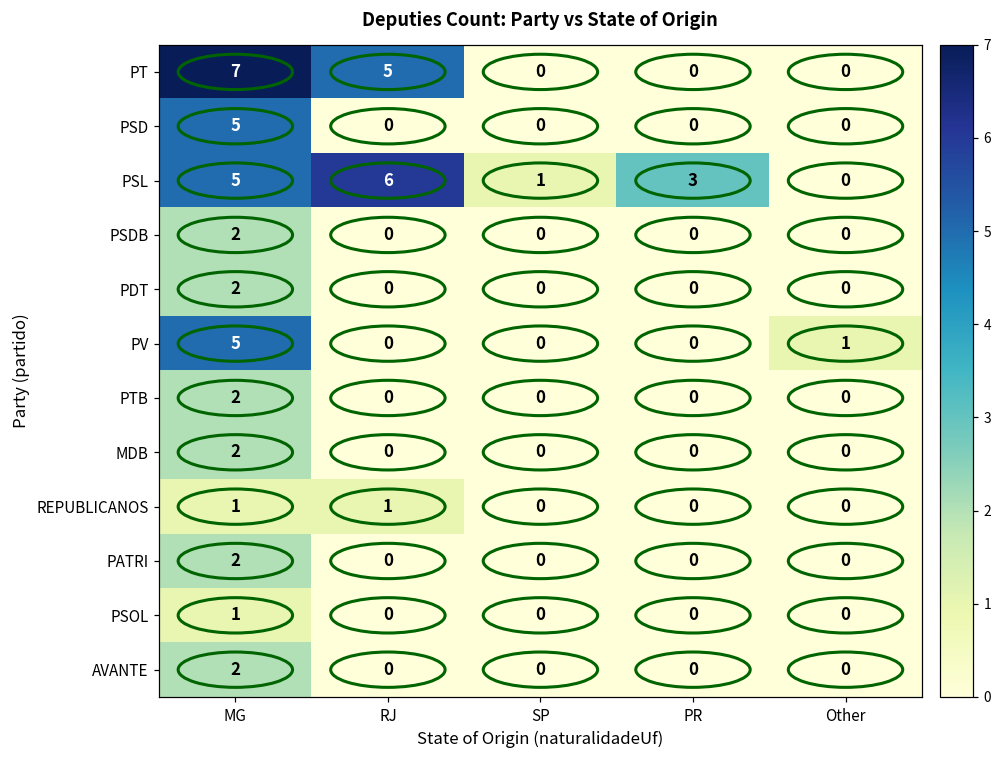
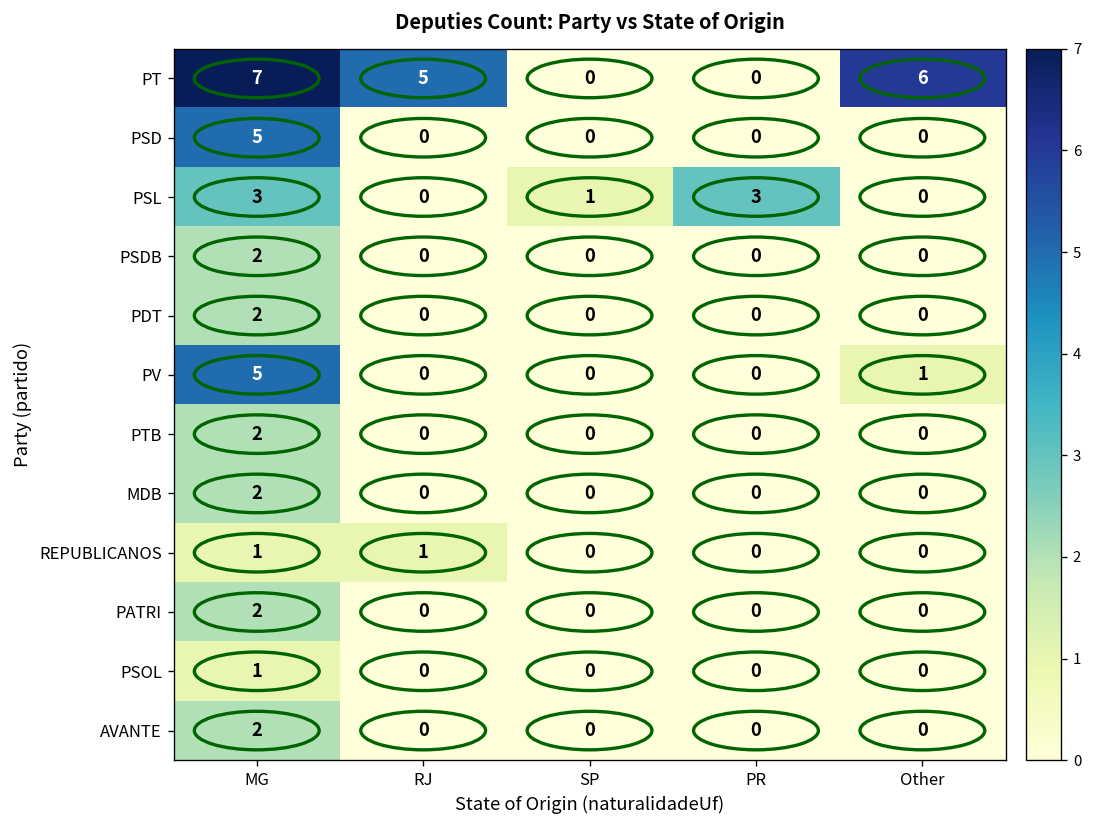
PT, Other: 0 -> 6
PSL, MG: 5 -> 3
PSL, RJ: 6 -> 0
